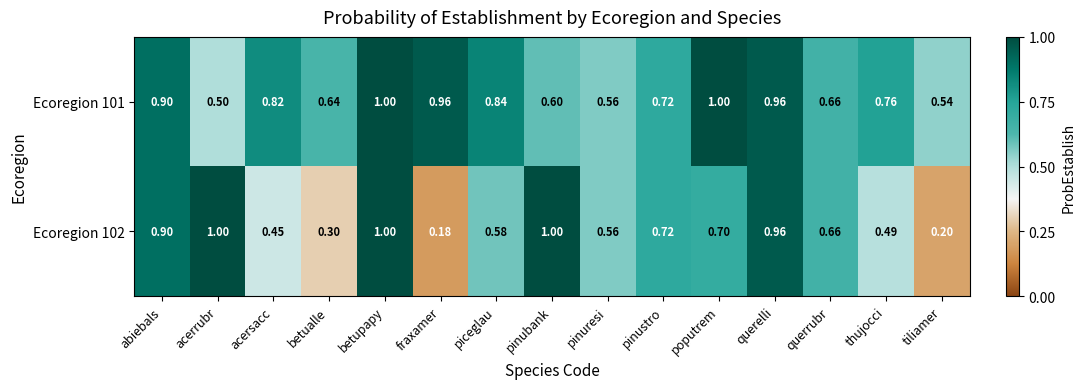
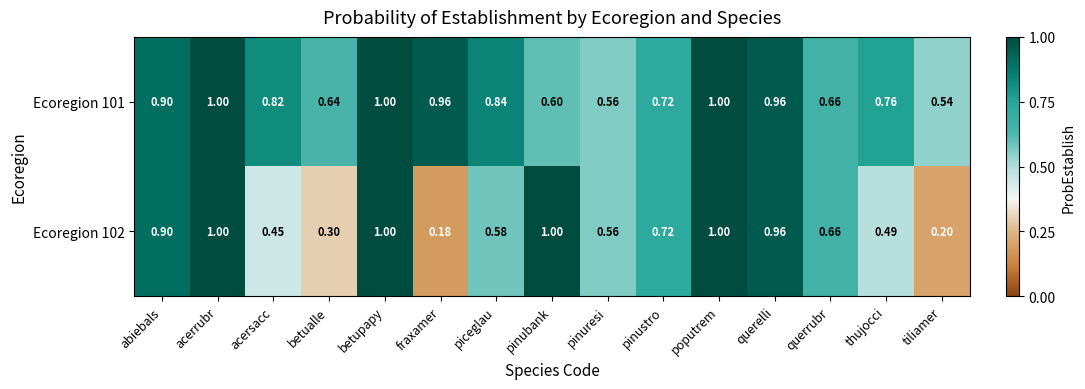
Ecoregion 101, acerrubr: 0.50 -> 1.00
Ecoregion 102, poputrem: 0.70 -> 1.00
